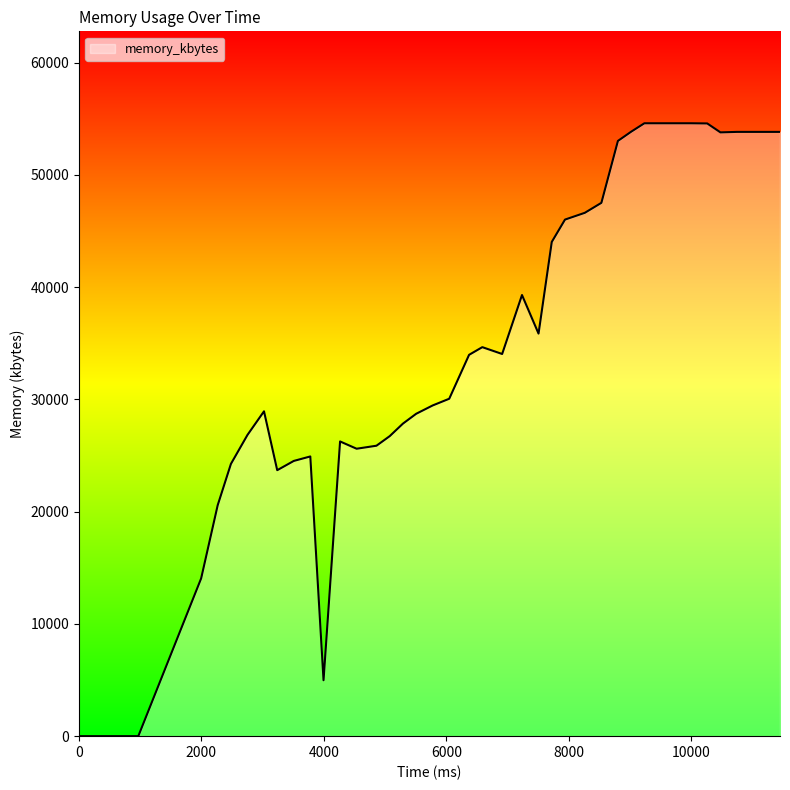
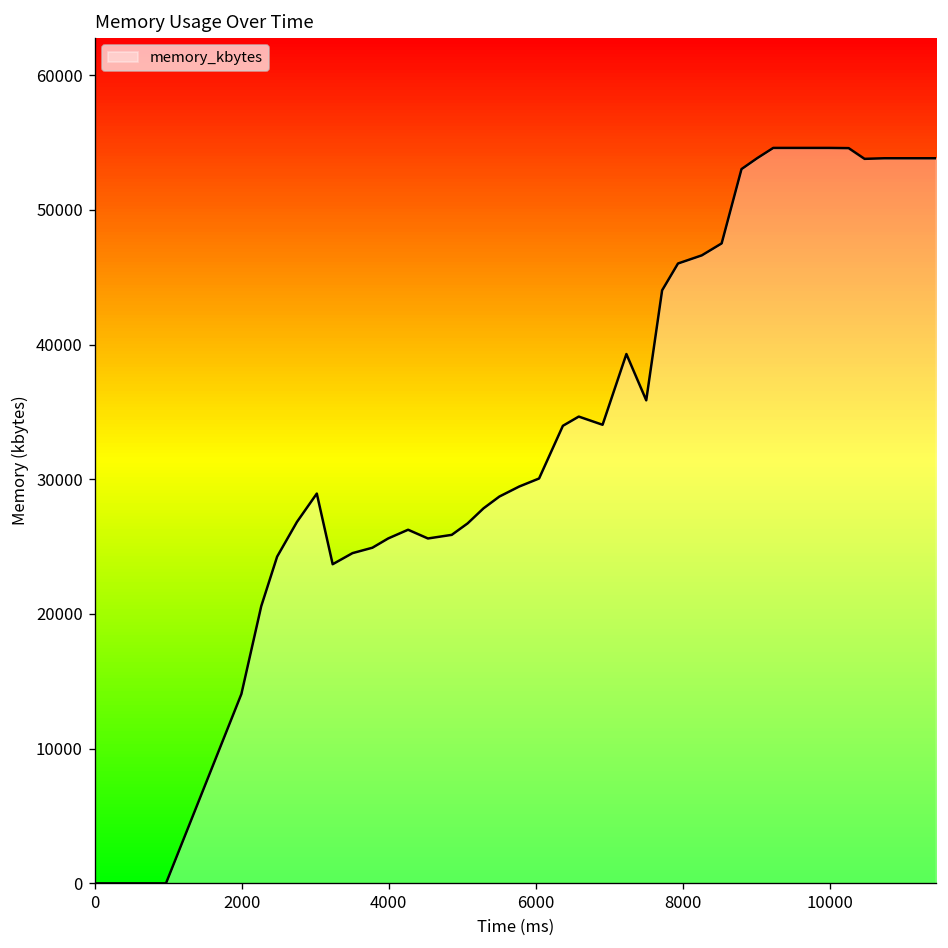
4000: 5000 -> 25600
